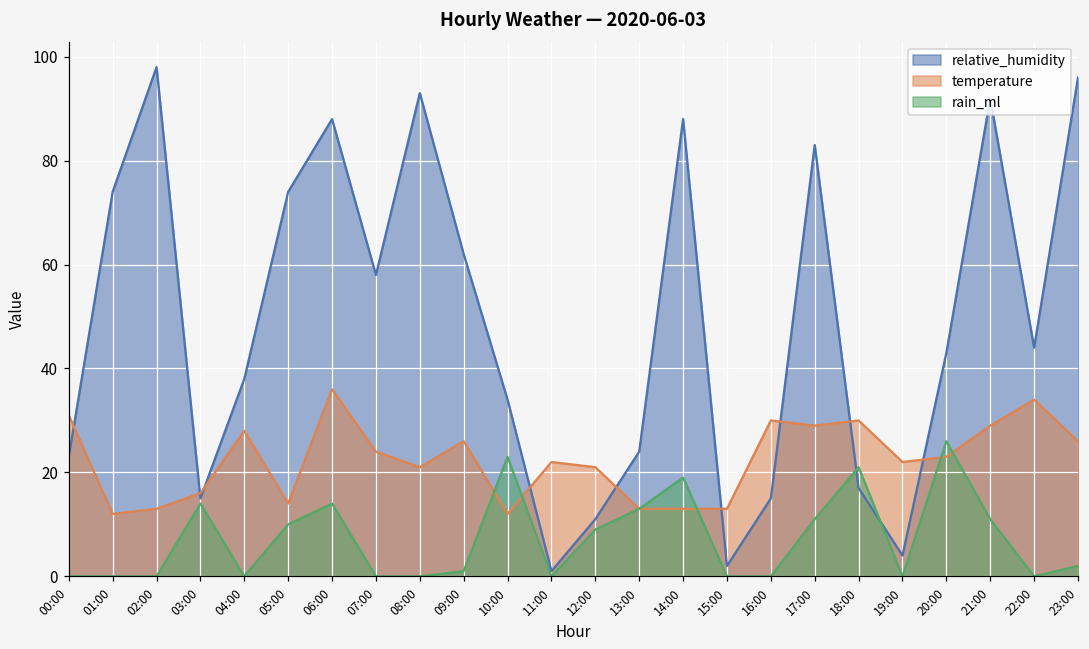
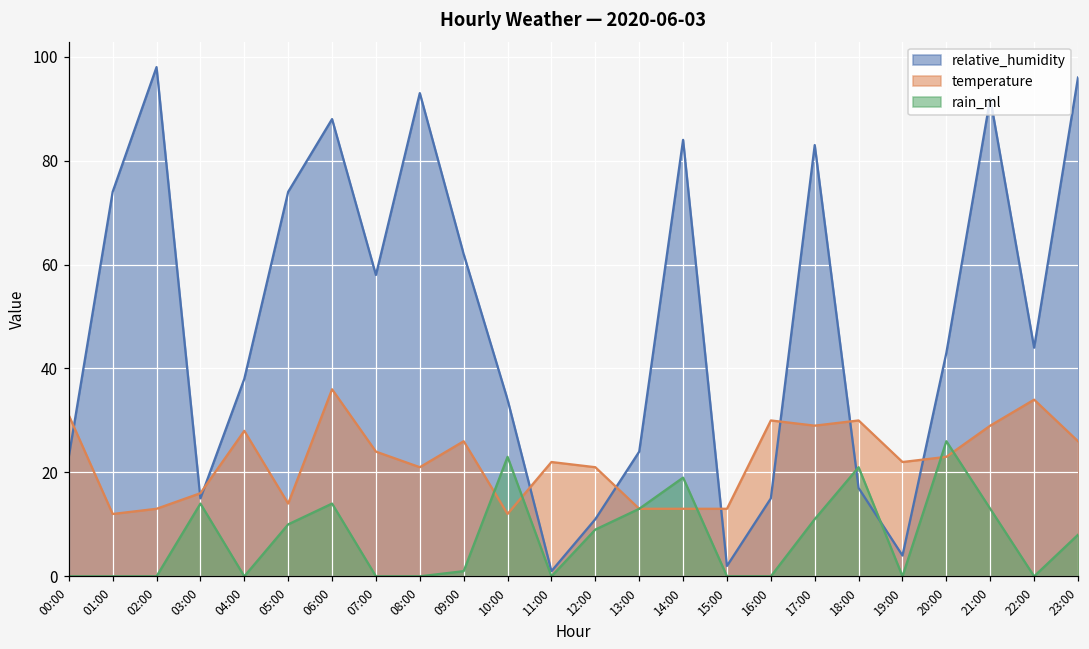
relative_humidity, 14:00: 88 -> 84
rain_ml, 21:00: 11 -> 13
rain_ml, 23:00: 2 -> 8
